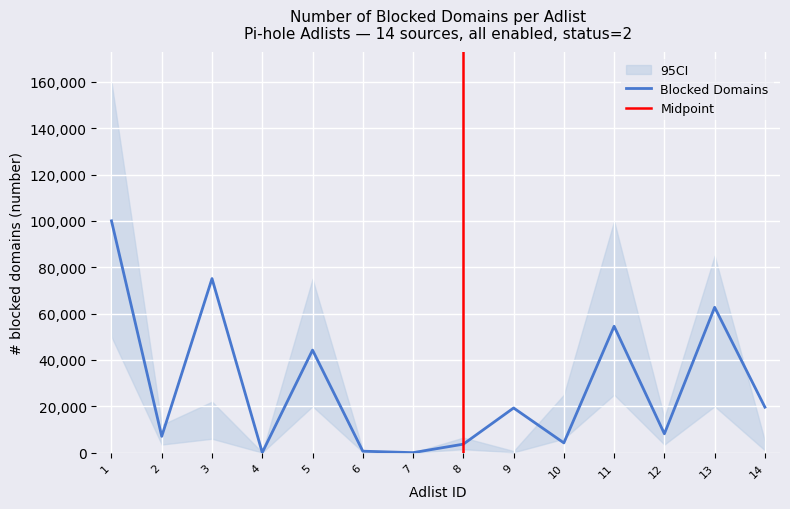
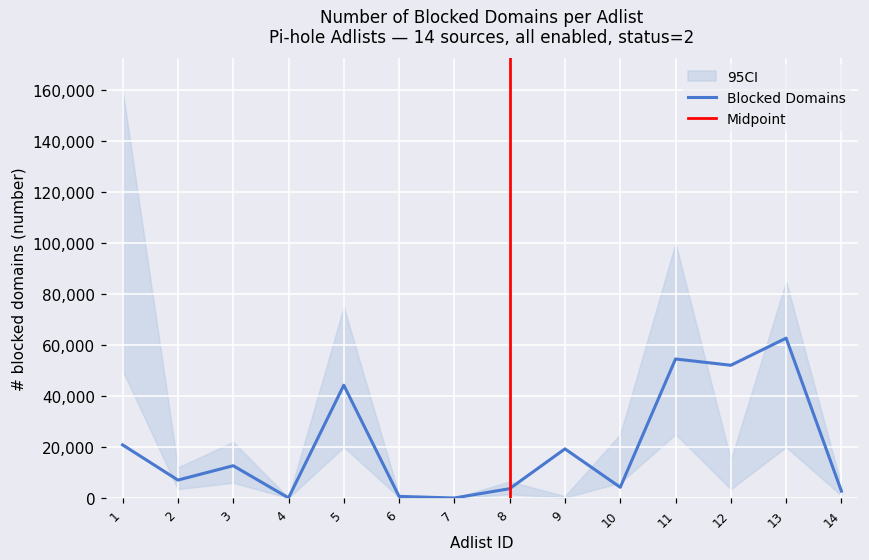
Blocked Domains, 1: 100,000 -> 21,000
Blocked Domains, 3: 75,000 -> 13,000
Blocked Domains, 12: 8,000 -> 52,000
Blocked Domains, 14: 20,000 -> 3,000
